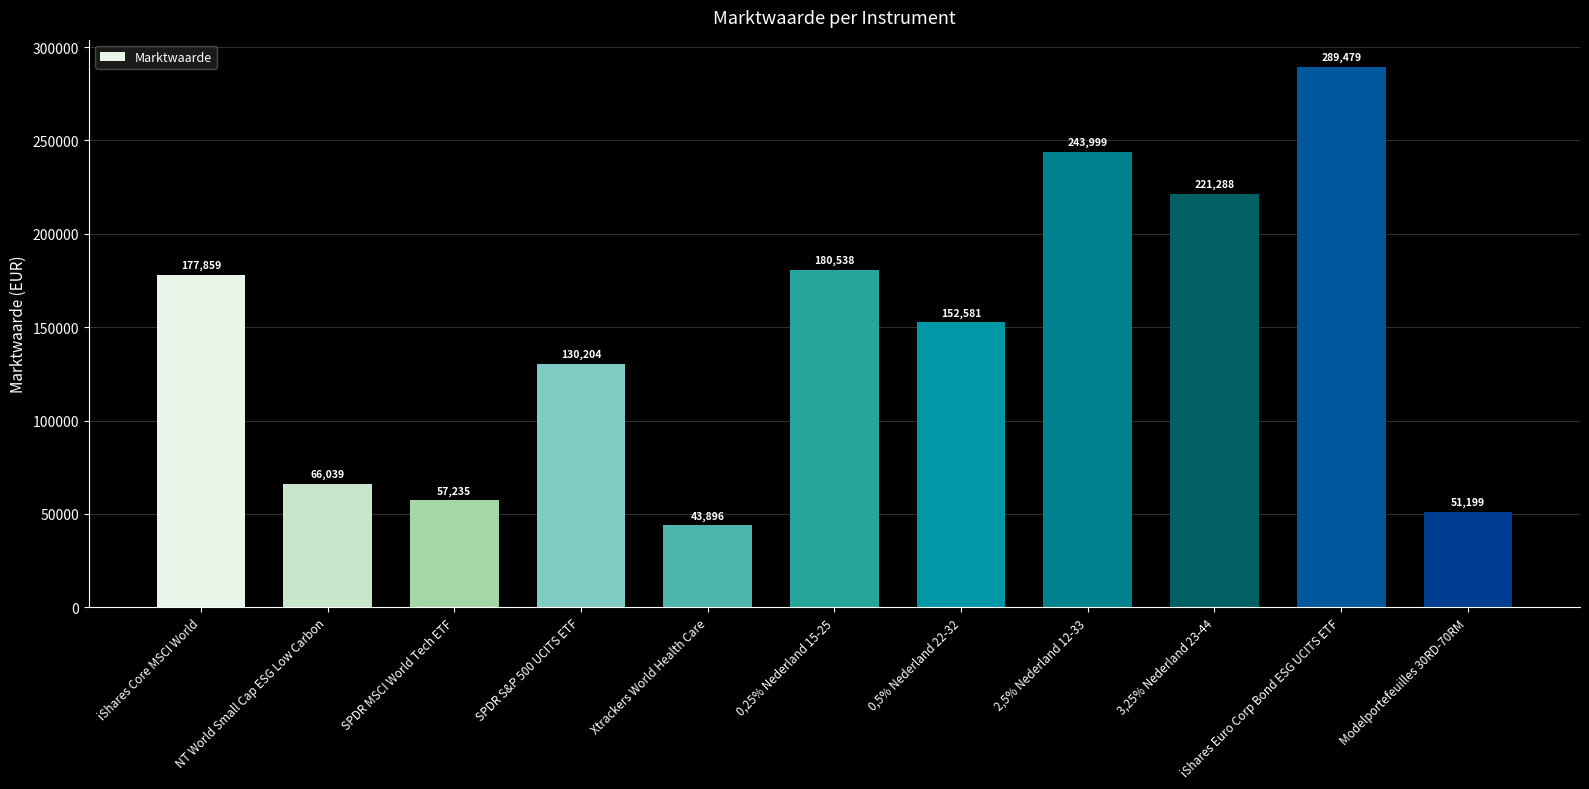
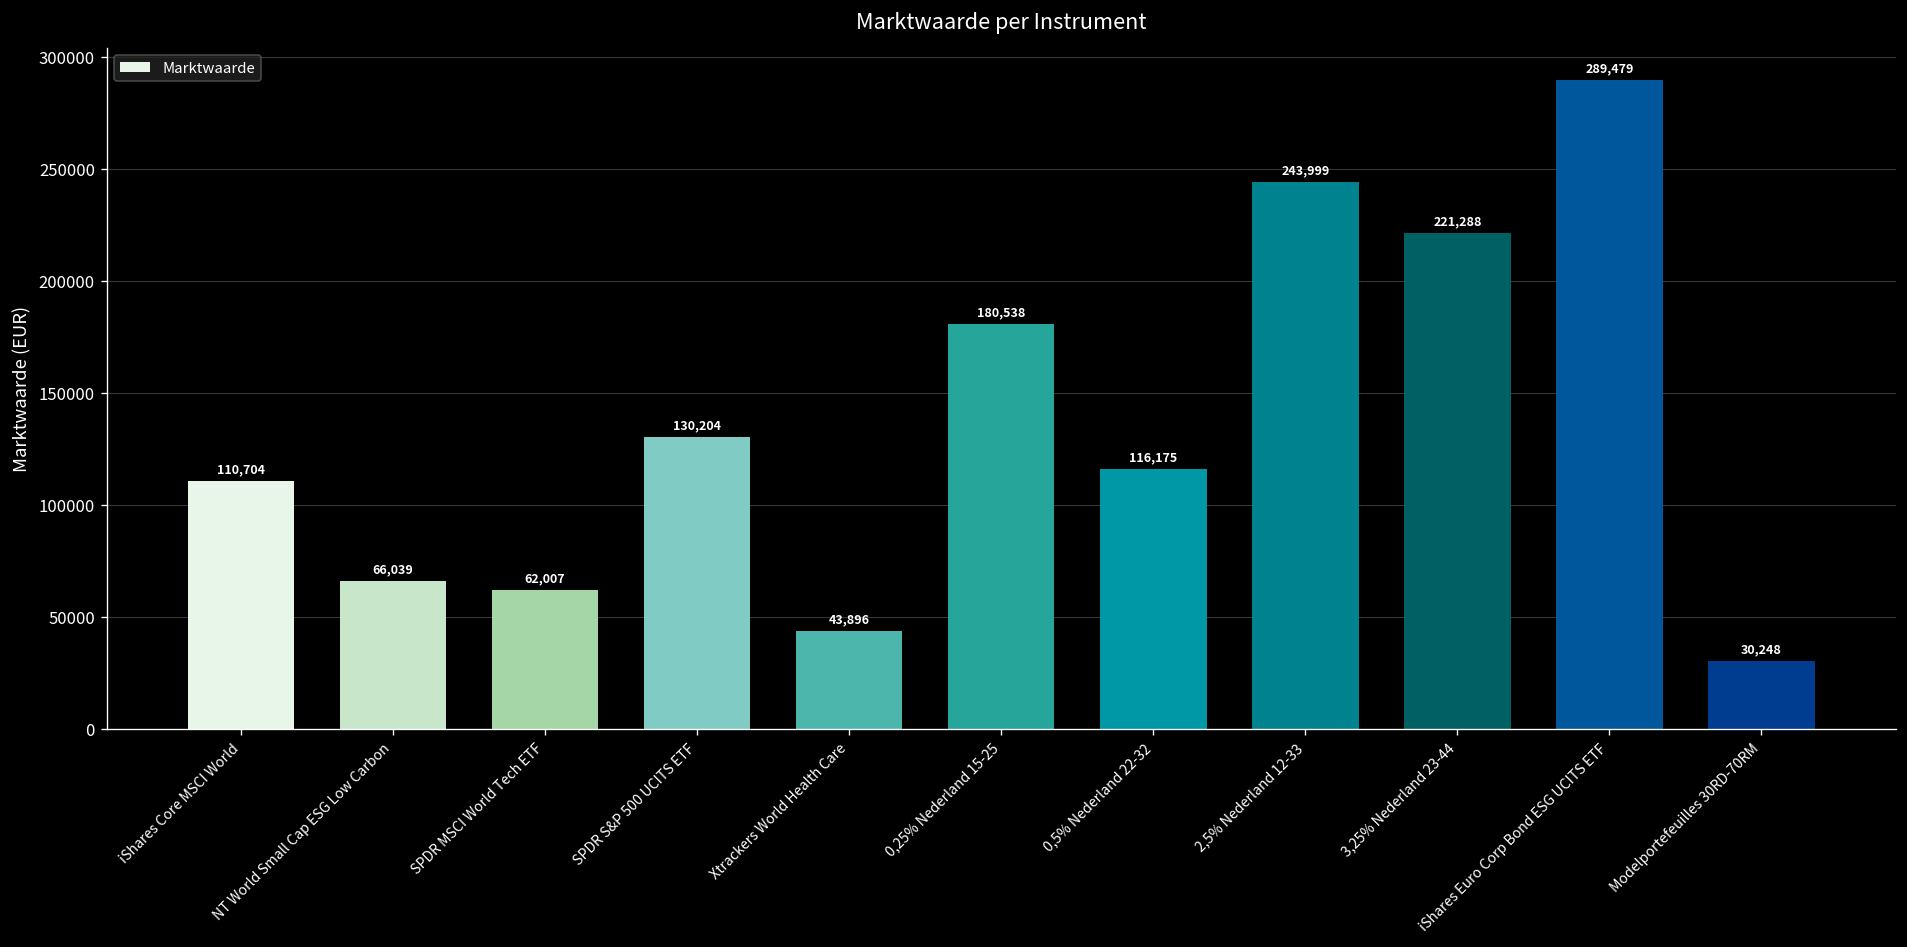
iShares Core MSCI World: 177,859 -> 110,704
SPDR MSCI World Tech ETF: 57,235 -> 62,007
0,5% Nederland 22-32: 152,581 -> 116,175
Modelportefeuilles 30RD-70RM: 51,199 -> 30,248
